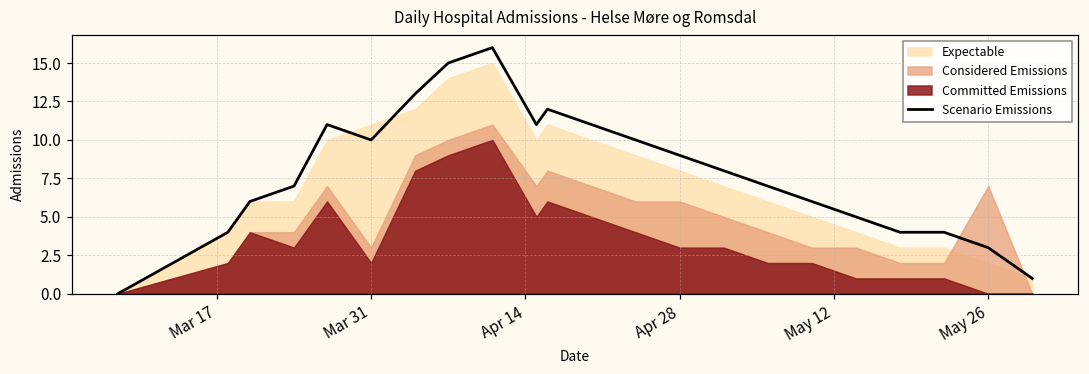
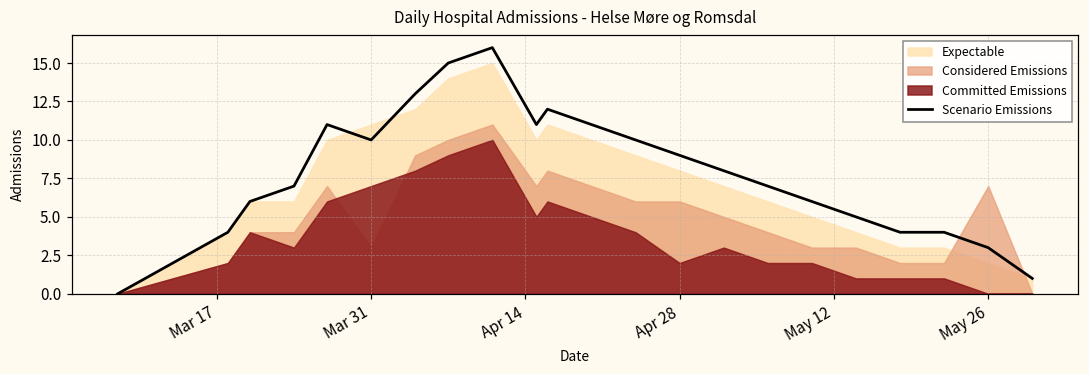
Committed Emissions, Mar 31: 2 -> 7
Committed Emissions, Apr 28: 3 -> 2
